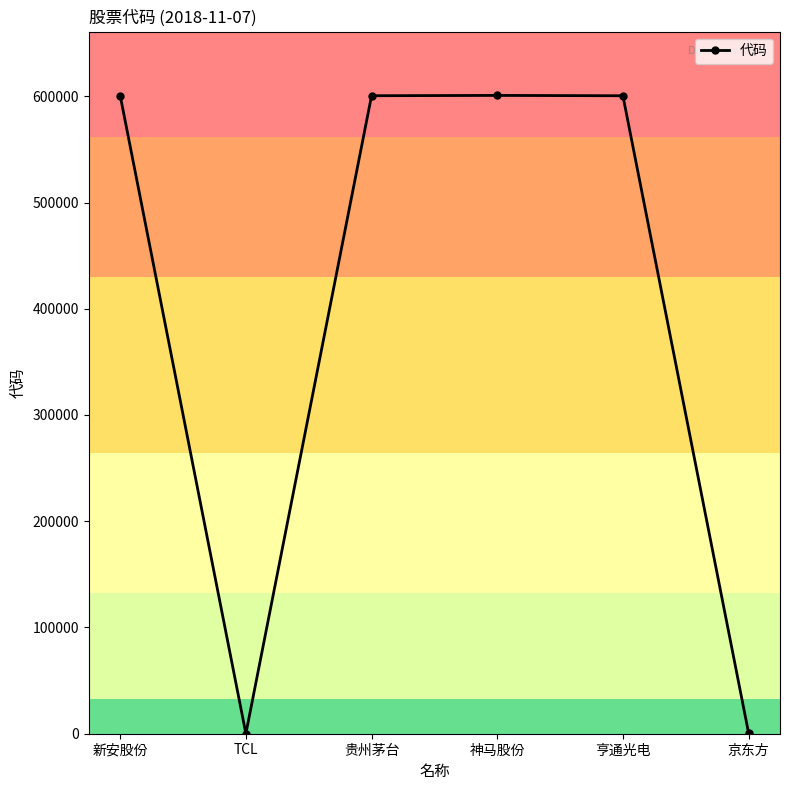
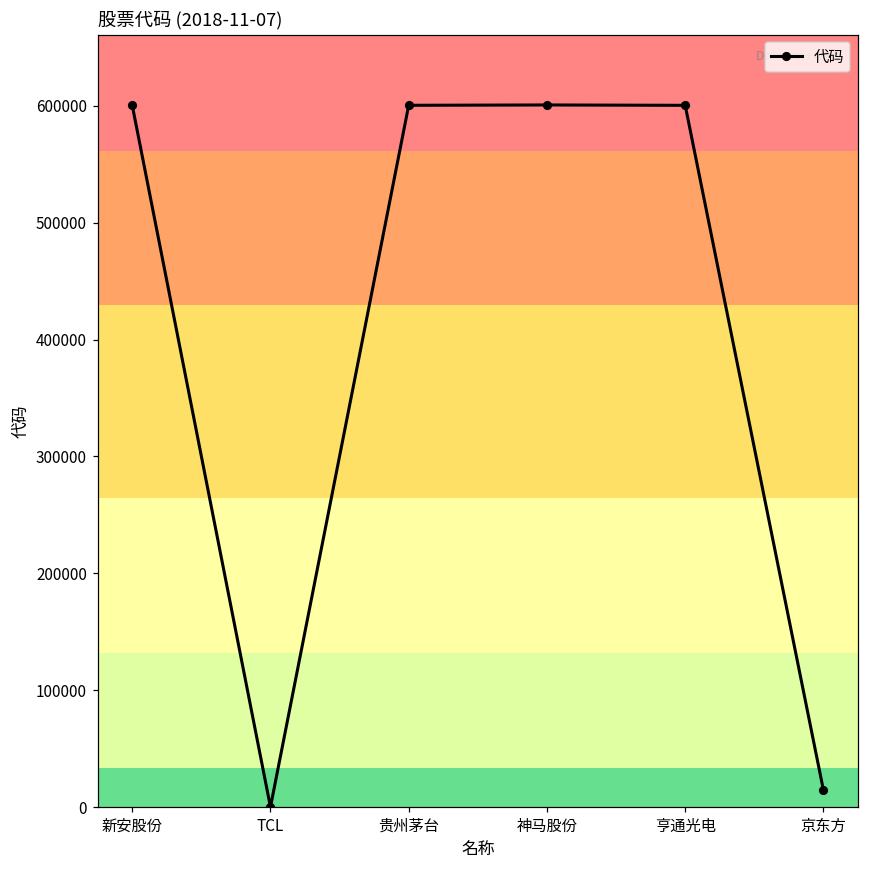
京东方: 1000 -> 14000
